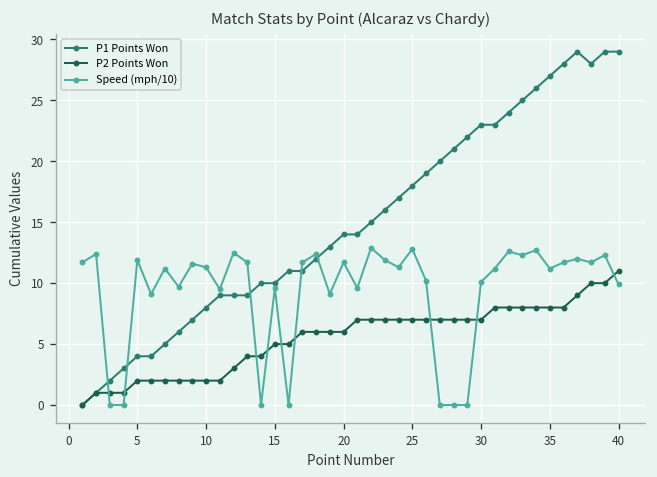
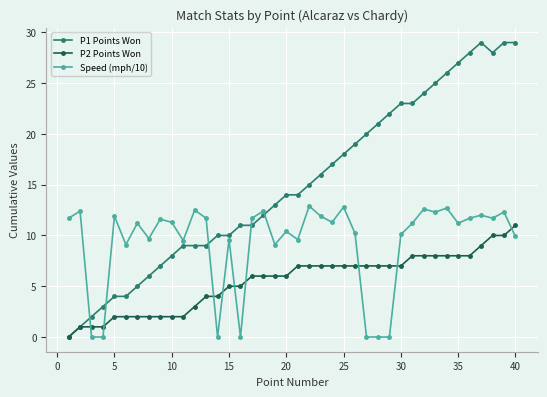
Speed (mph/10), 20: 11.7 -> 10.4
